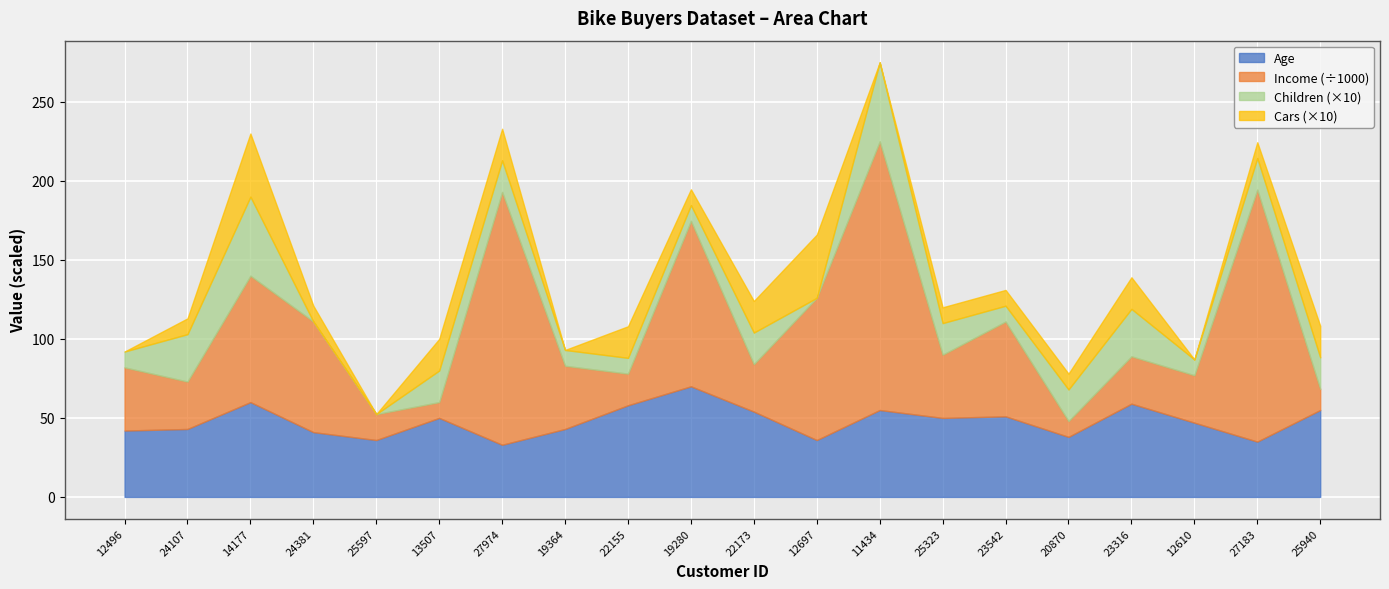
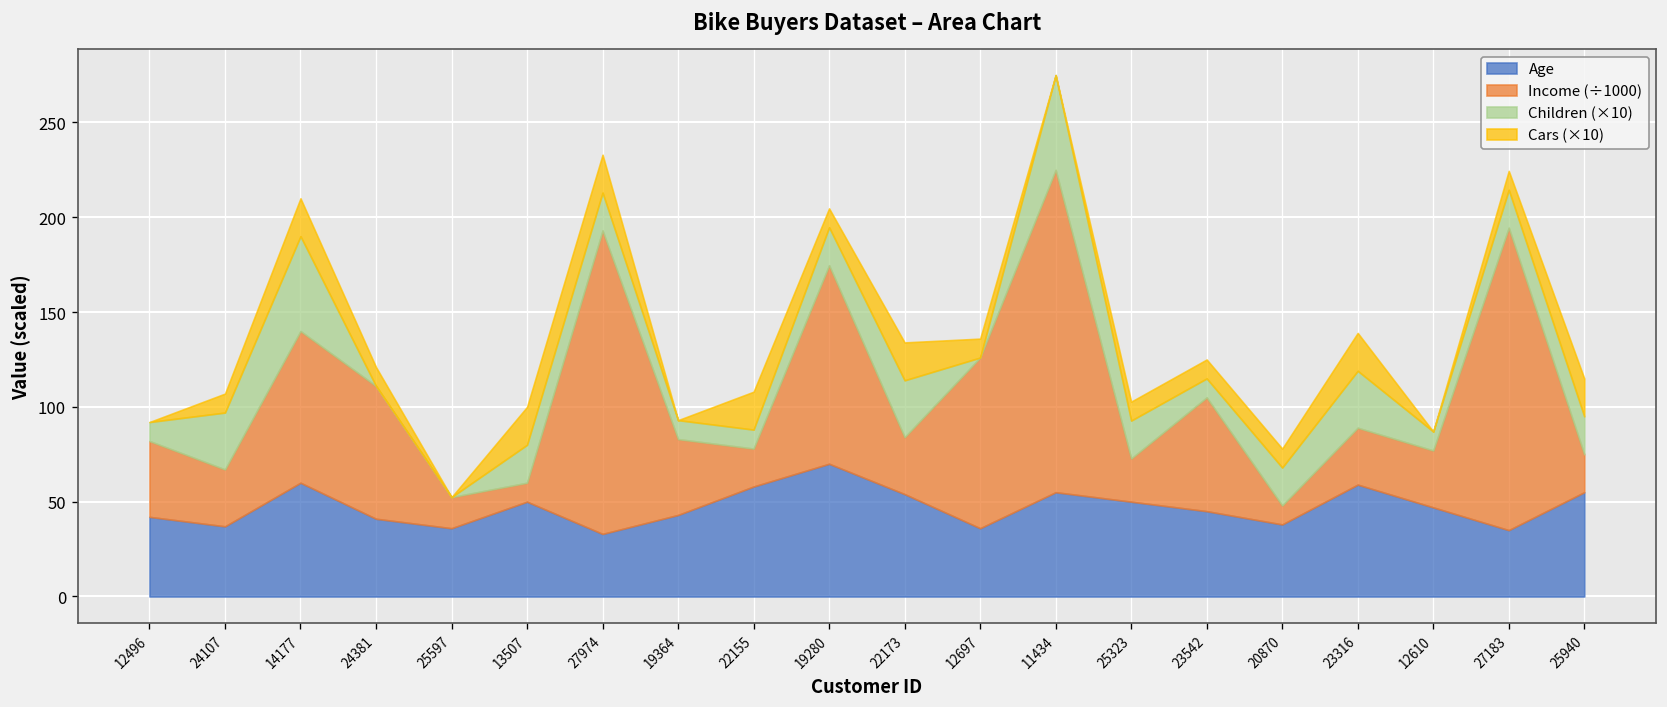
Age, 24107: 43 -> 37
Cars (×10), 14177: 40 -> 20
Children (×10), 19280: 10 -> 20
Children (×10), 22173: 20 -> 30
Cars (×10), 12697: 40 -> 10
Income (÷1000), 25323: 40 -> 23
Age, 23542: 51 -> 45
Income (÷1000), 25940: 13 -> 20
